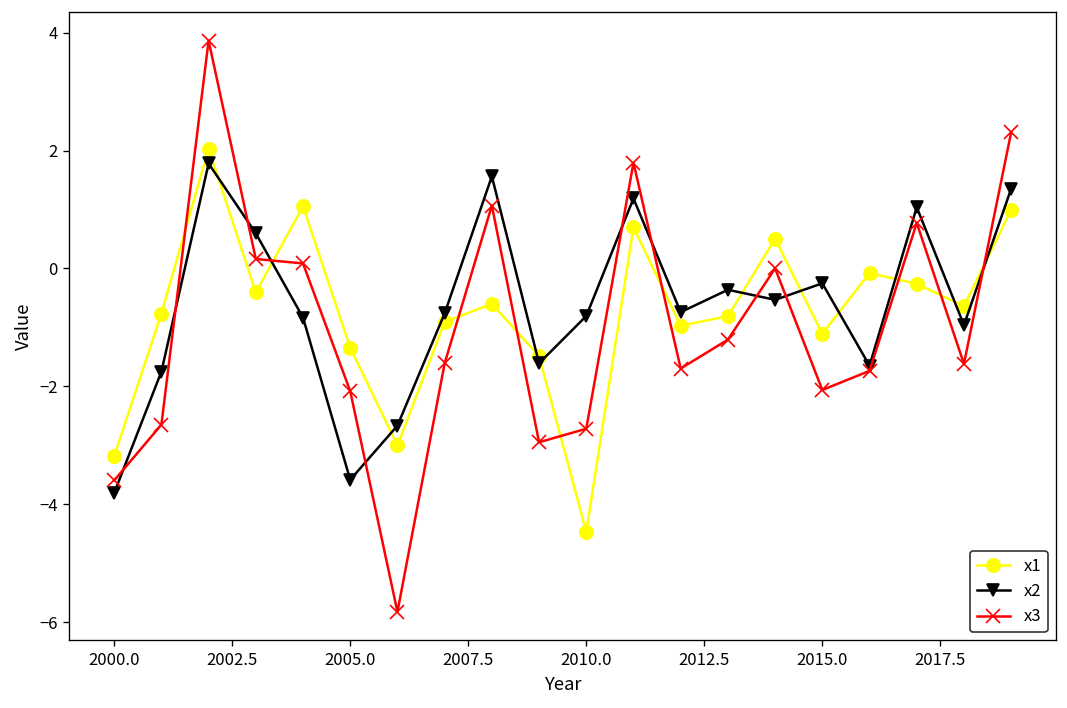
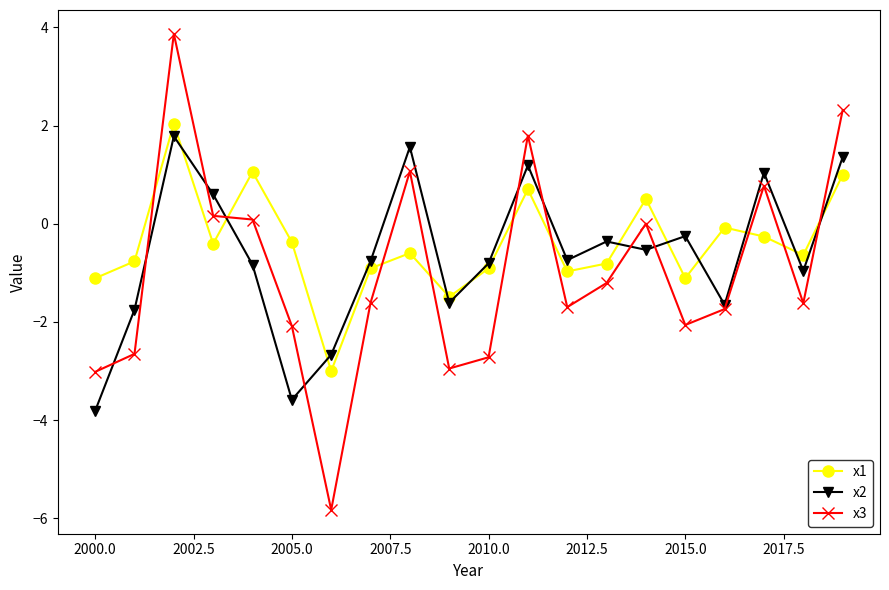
x1, 2000.0: -3.2 -> -1.1
x3, 2000.0: -3.6 -> -3.0
x1, 2005.0: -1.3 -> -0.4
x1, 2010.0: -4.5 -> -0.9
